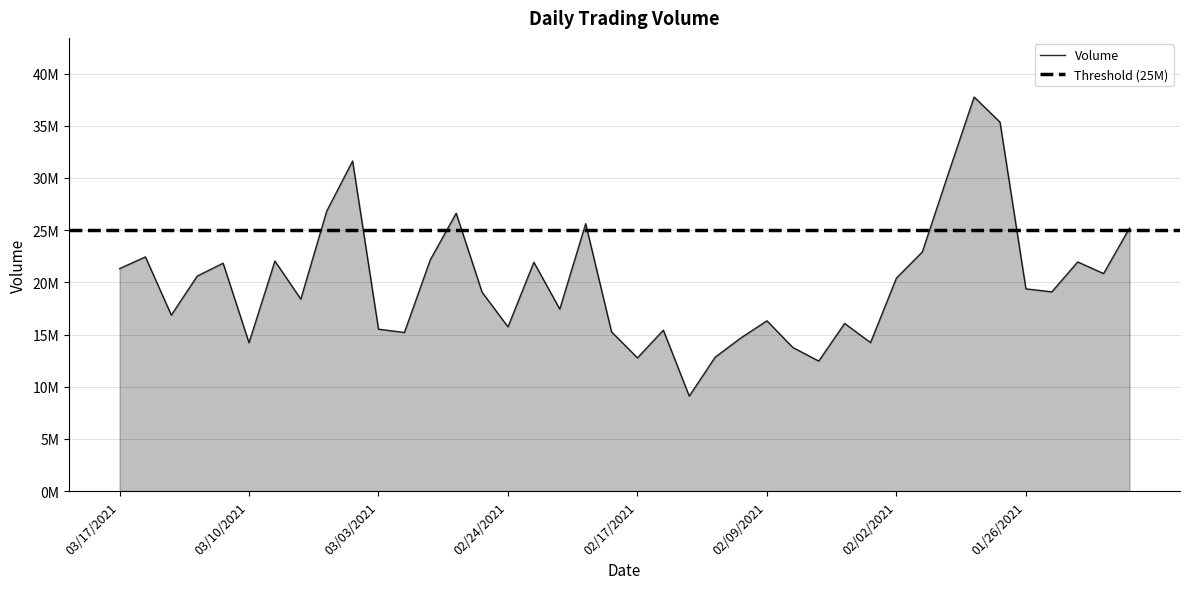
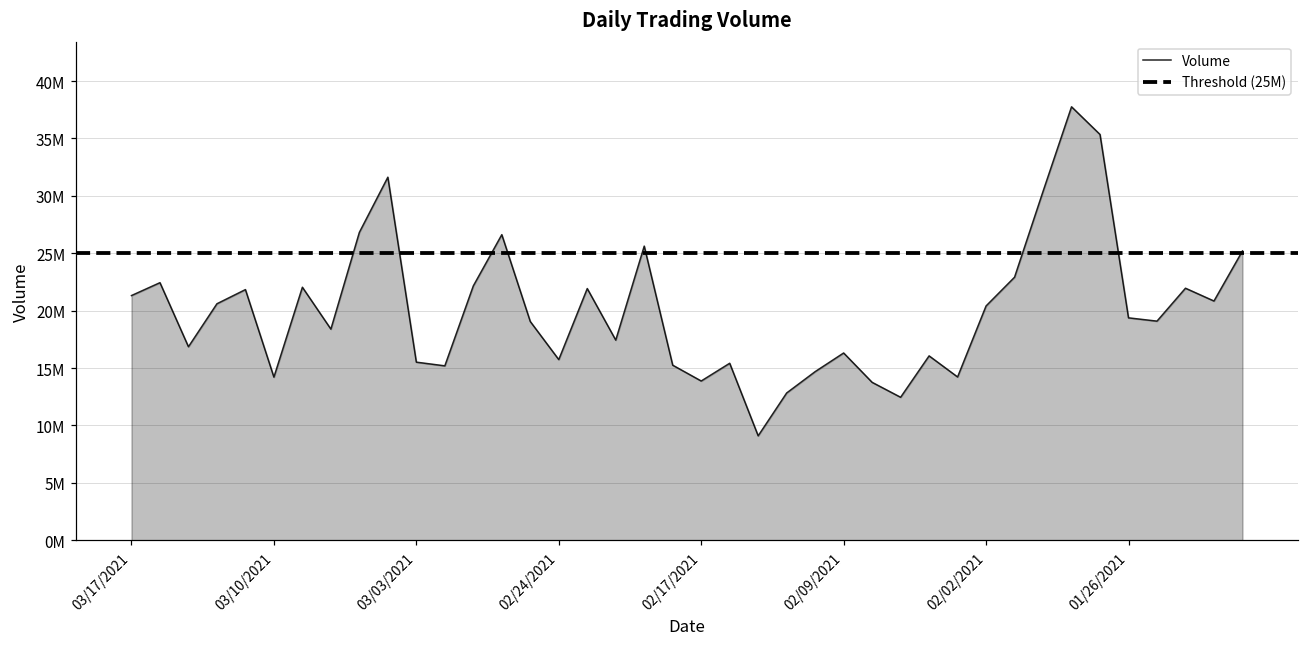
02/17/2021: 12800000 -> 13900000
